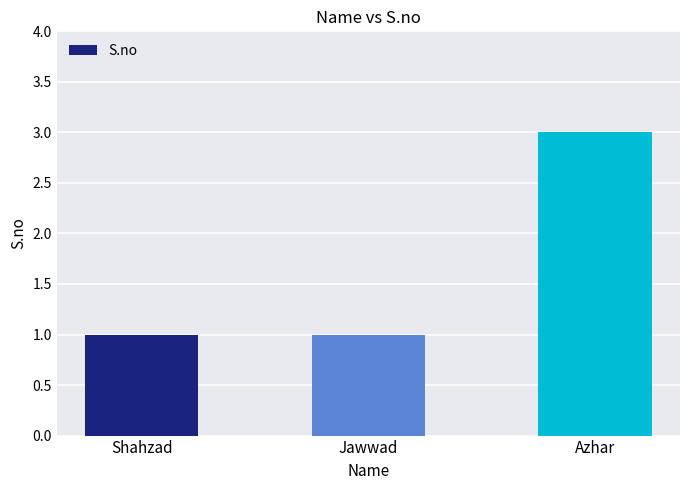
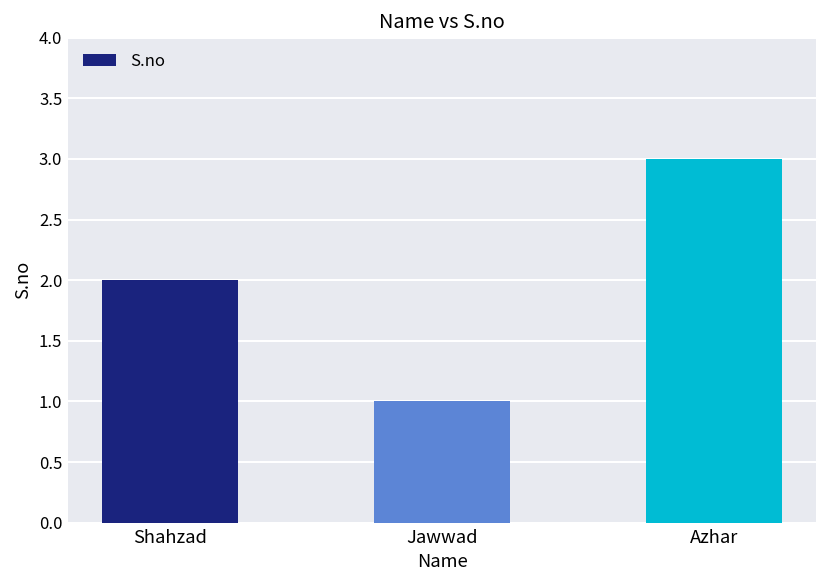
Shahzad: 1 -> 2
